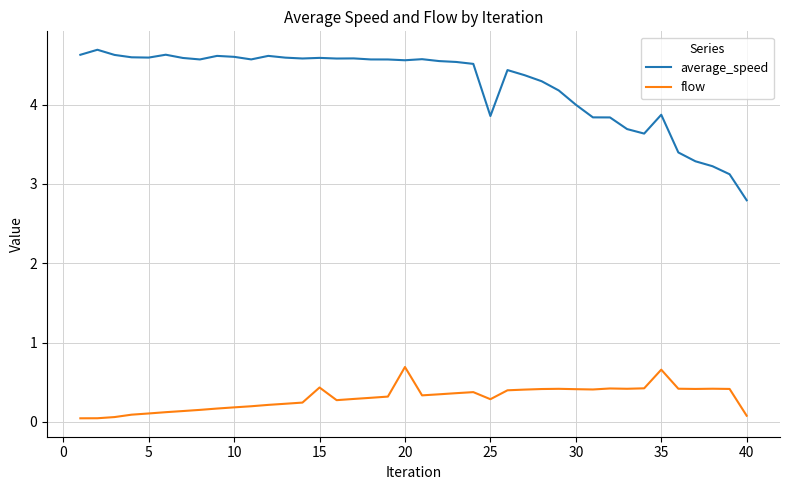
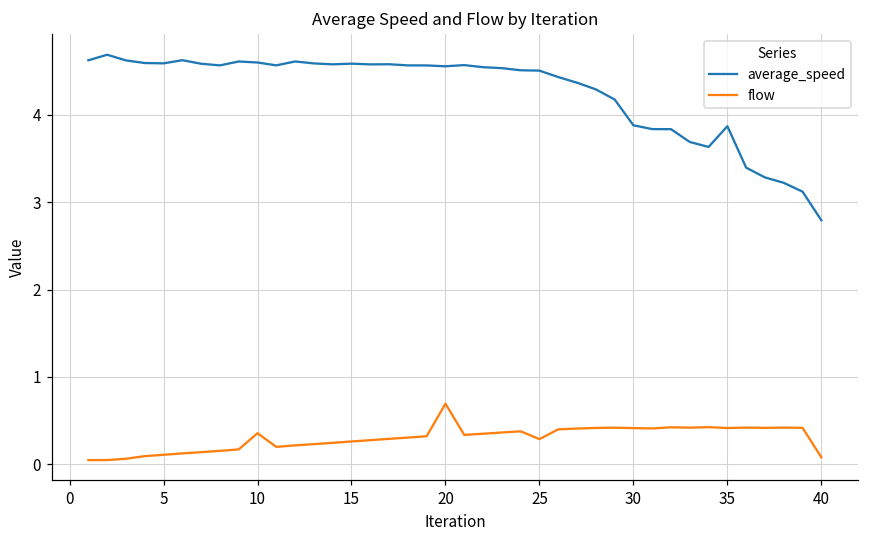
flow, 10: 0.2 -> 0.4
flow, 15: 0.4 -> 0.3
average_speed, 25: 3.9 -> 4.5
average_speed, 30: 4.0 -> 3.9
flow, 35: 0.7 -> 0.4
